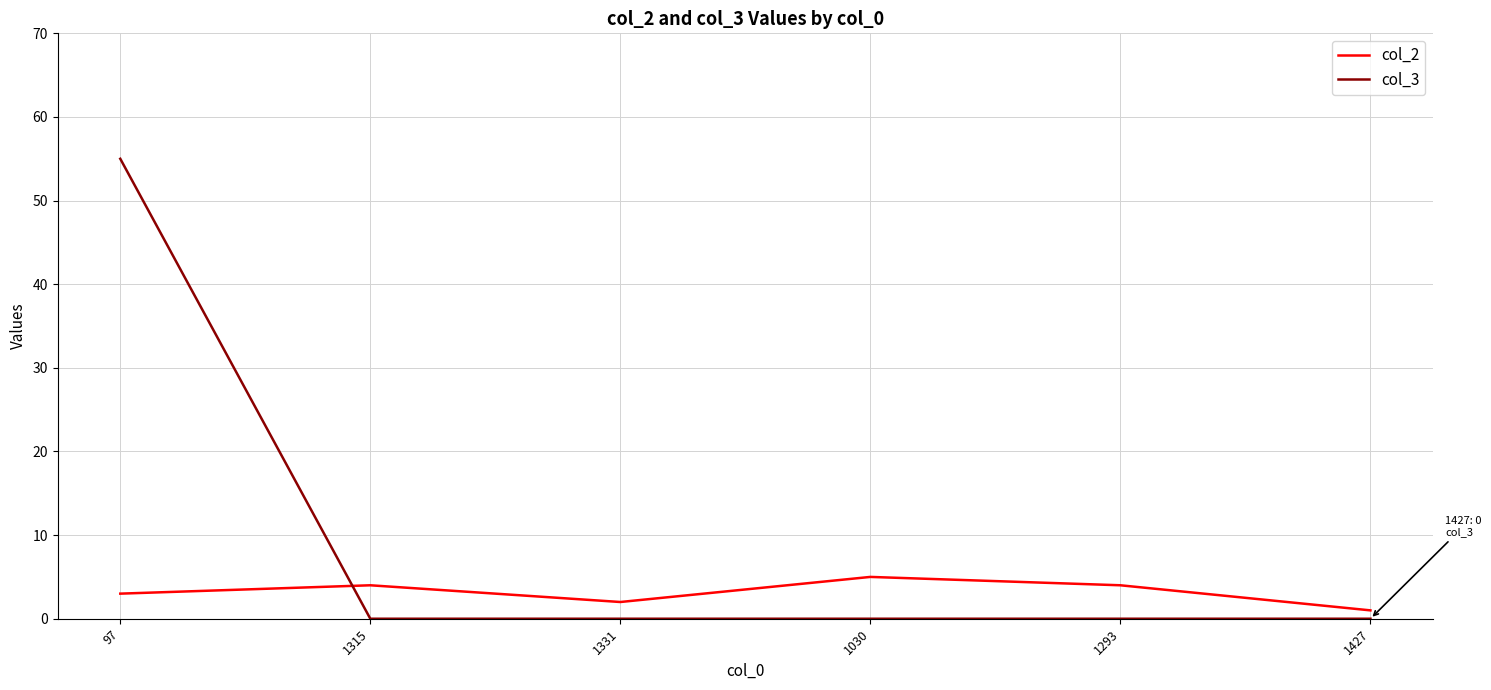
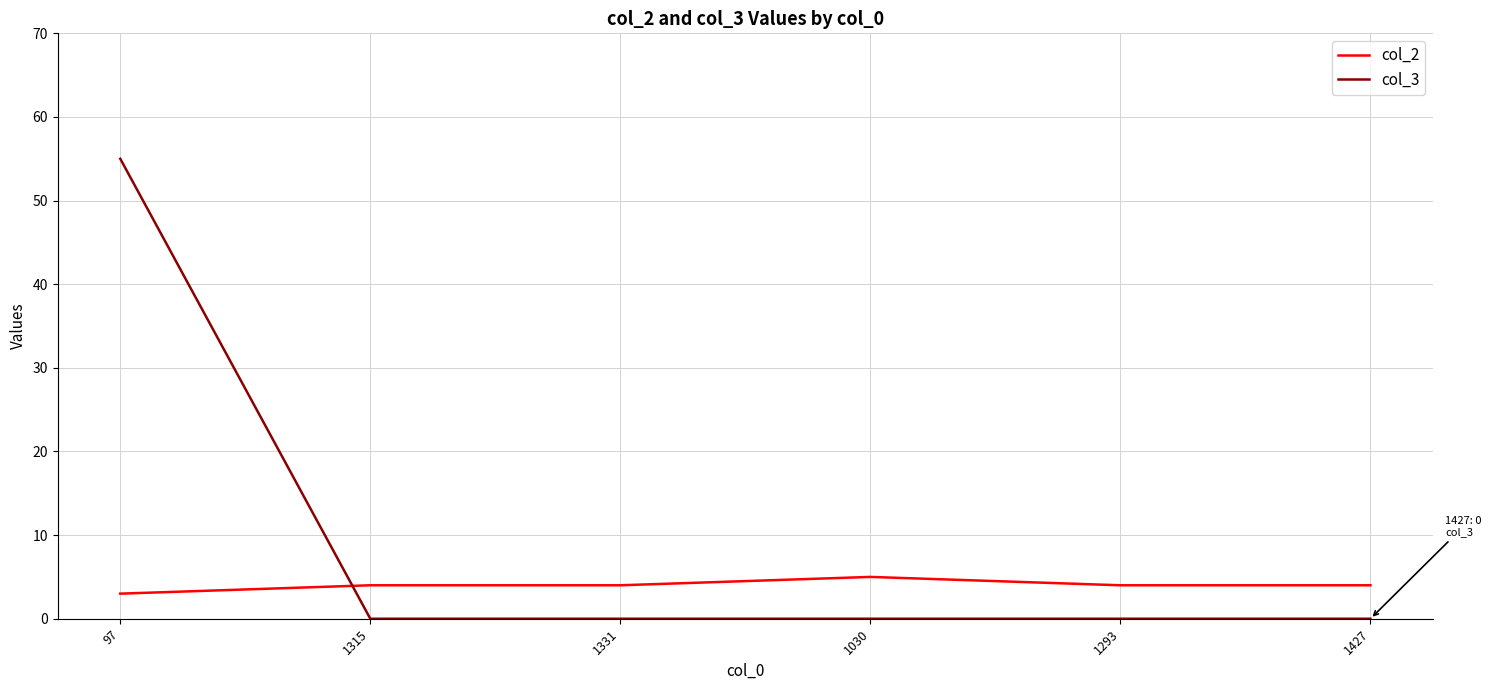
col_2, 1331: 2 -> 4
col_2, 1427: 1 -> 4
